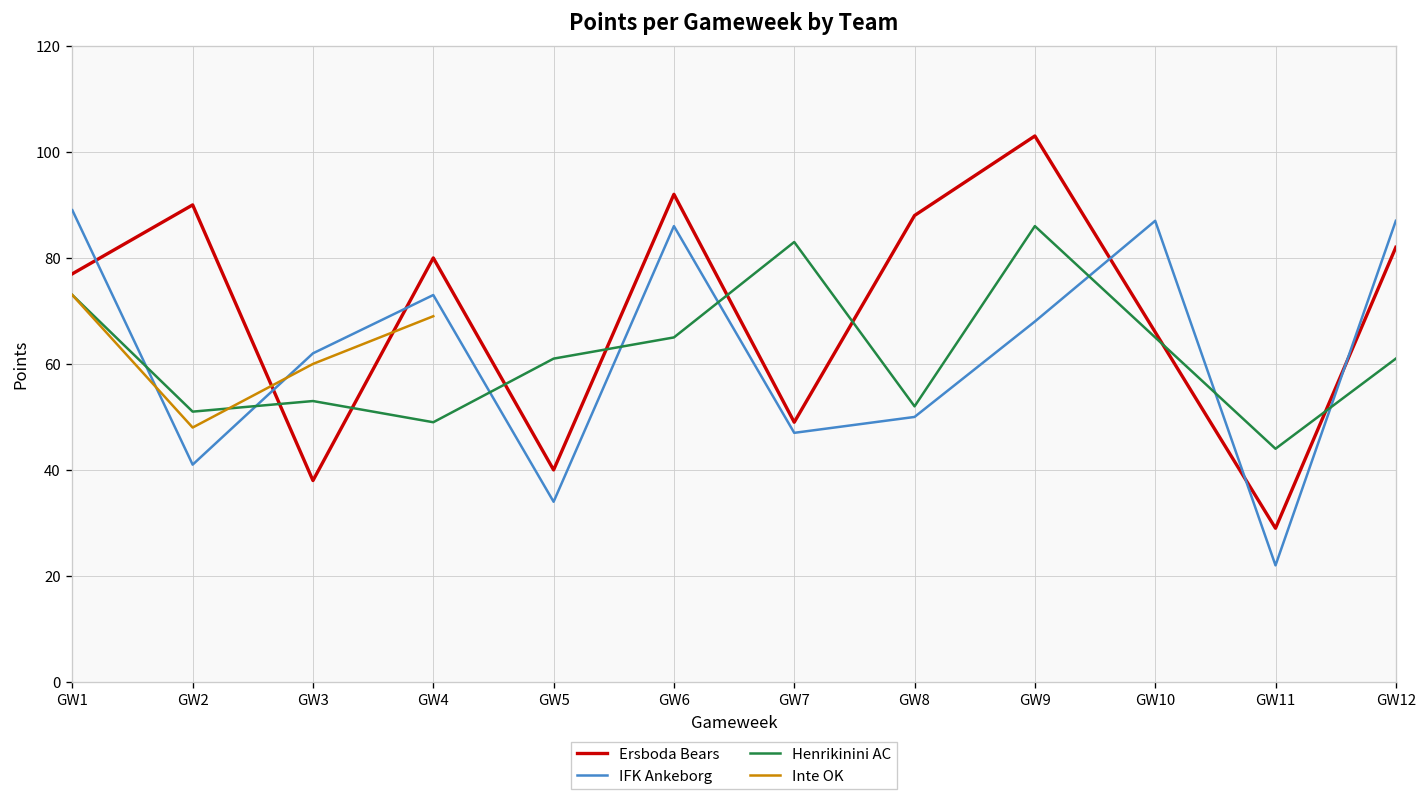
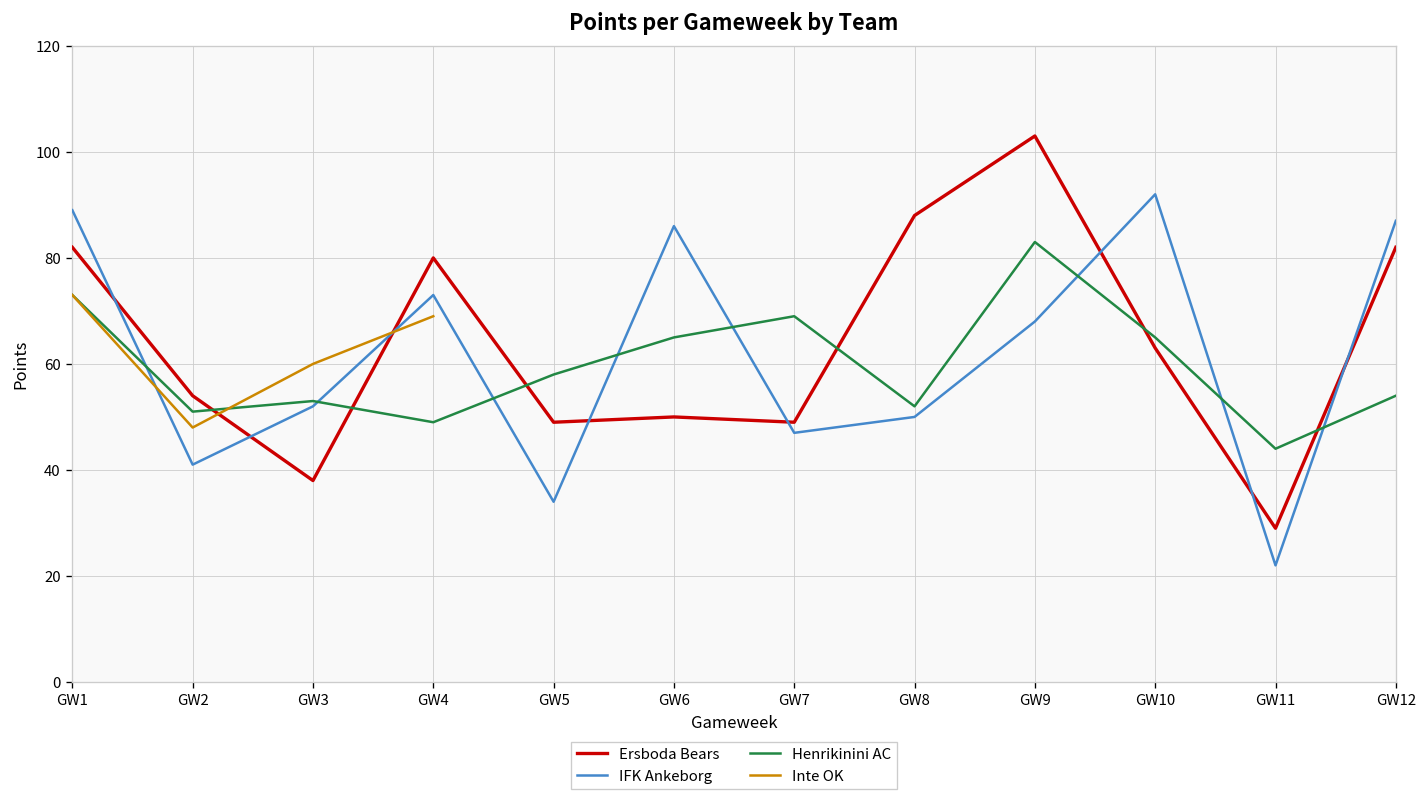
Ersboda Bears, GW1: 77 -> 82
Ersboda Bears, GW2: 90 -> 54
IFK Ankeborg, GW3: 62 -> 52
Ersboda Bears, GW5: 40 -> 49
Henrikinini AC, GW5: 61 -> 58
Ersboda Bears, GW6: 92 -> 50
Henrikinini AC, GW7: 83 -> 69
Henrikinini AC, GW9: 86 -> 83
Ersboda Bears, GW10: 66 -> 63
IFK Ankeborg, GW10: 87 -> 92
Henrikinini AC, GW12: 61 -> 54
